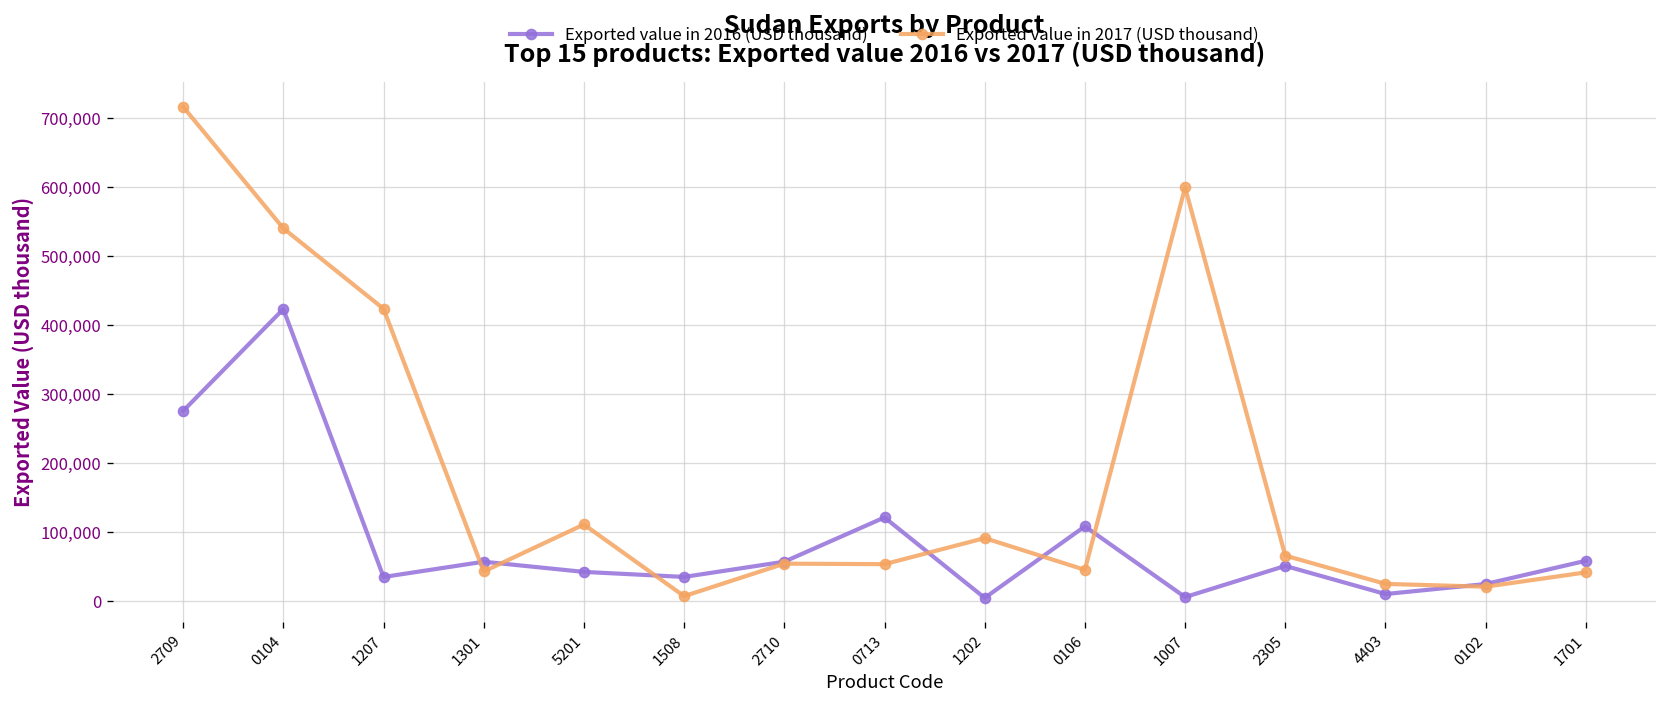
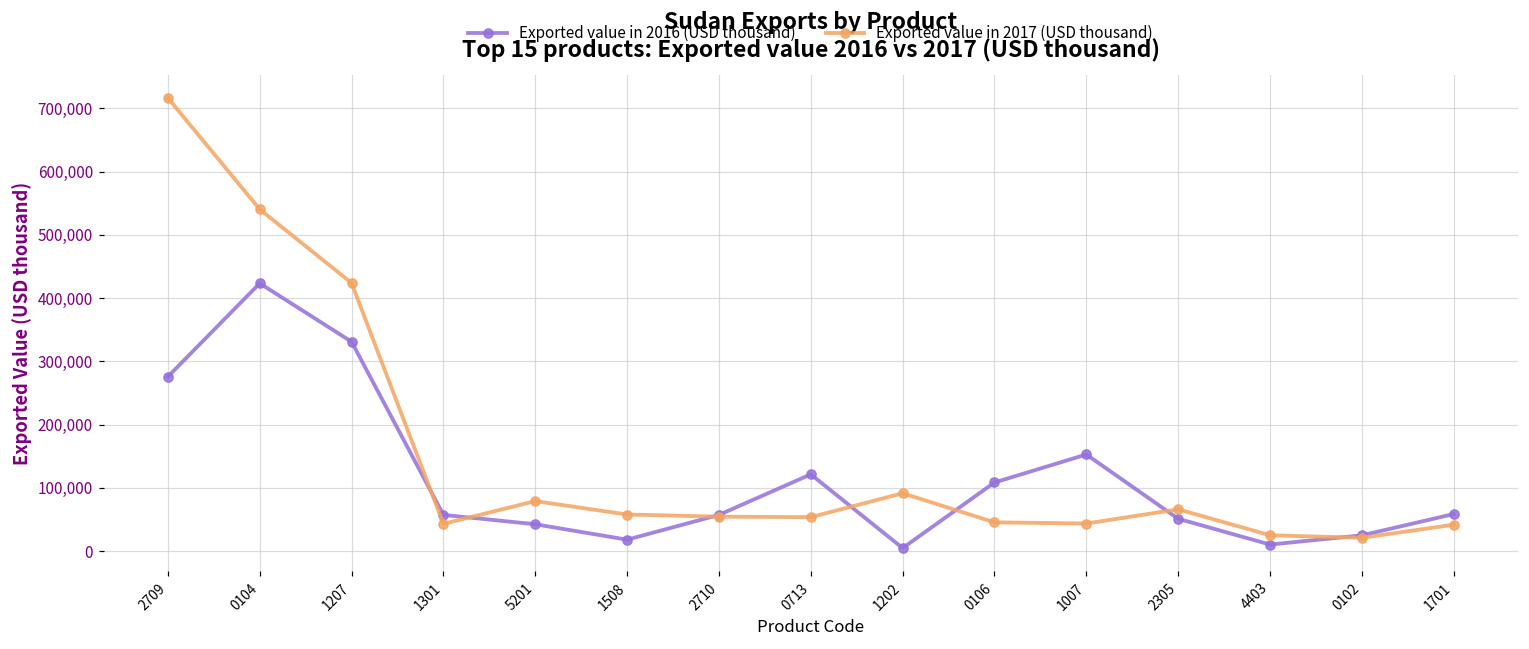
Exported value in 2016 (USD thousand), 1207: 40,000 -> 330,000
Exported value in 2017 (USD thousand), 5201: 110,000 -> 80,000
Exported value in 2016 (USD thousand), 1508: 40,000 -> 20,000
Exported value in 2017 (USD thousand), 1508: 10,000 -> 60,000
Exported value in 2016 (USD thousand), 1007: 10,000 -> 150,000
Exported value in 2017 (USD thousand), 1007: 600,000 -> 40,000
